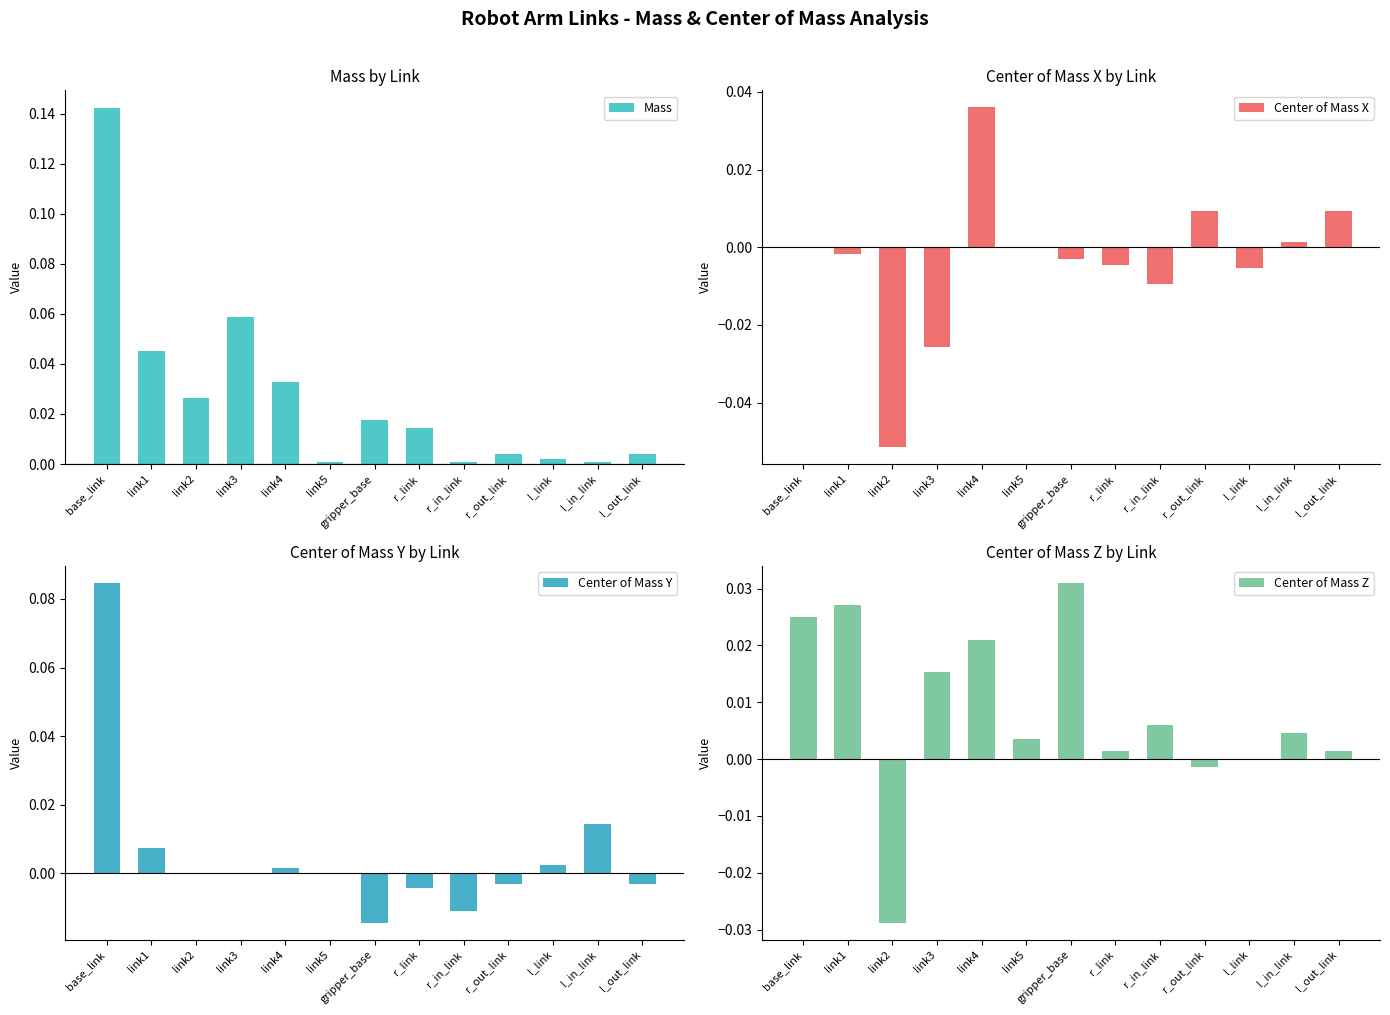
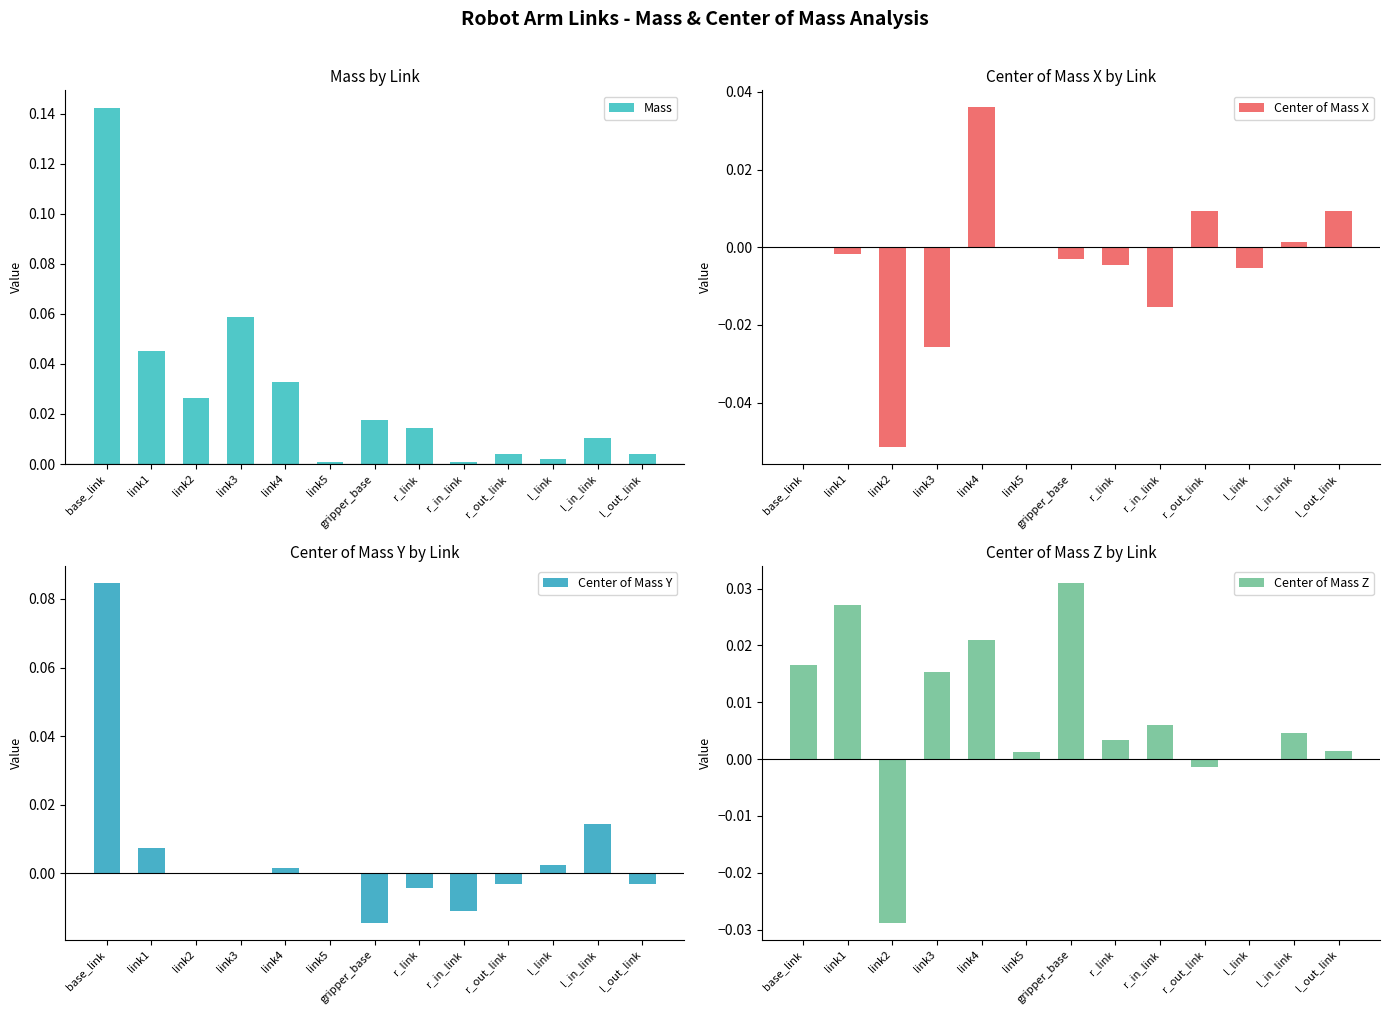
Mass by Link, l_in_link: 0.001 -> 0.010
Center of Mass X by Link, r_in_link: -0.010 -> -0.015
Center of Mass Z by Link, base_link: 0.025 -> 0.016
Center of Mass Z by Link, link5: 0.004 -> 0.001
Center of Mass Z by Link, r_link: 0.002 -> 0.003
